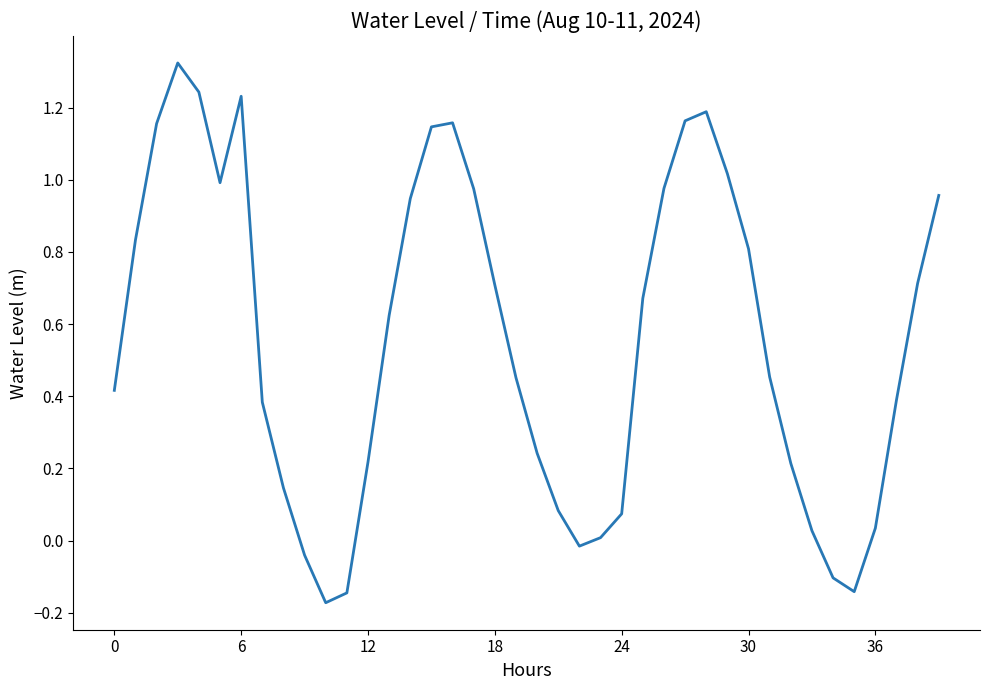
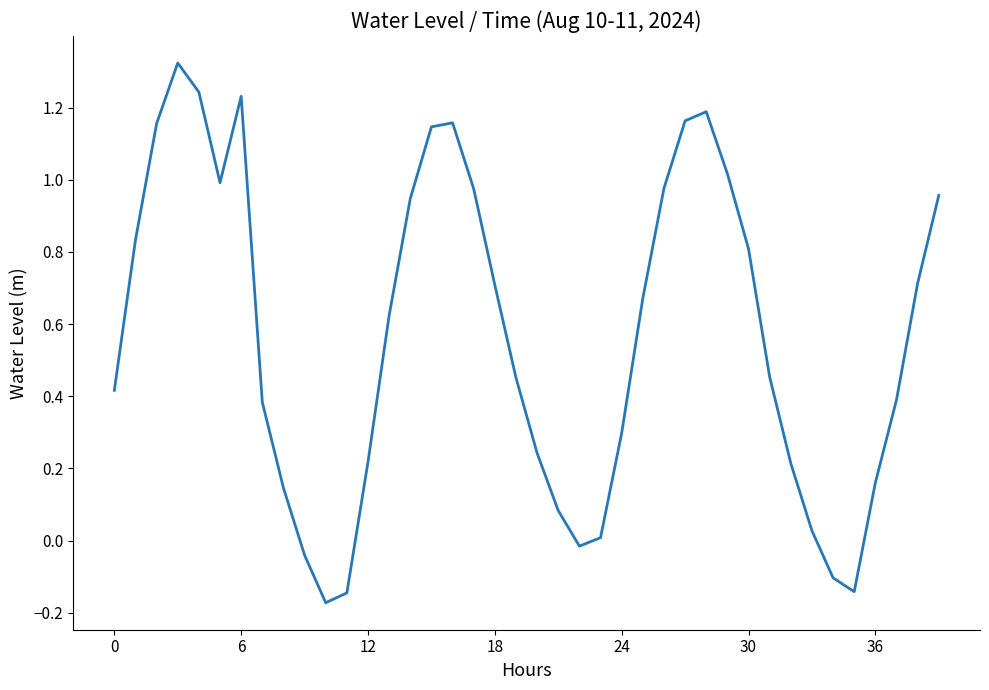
24: 0.07 -> 0.30
36: 0.03 -> 0.16
